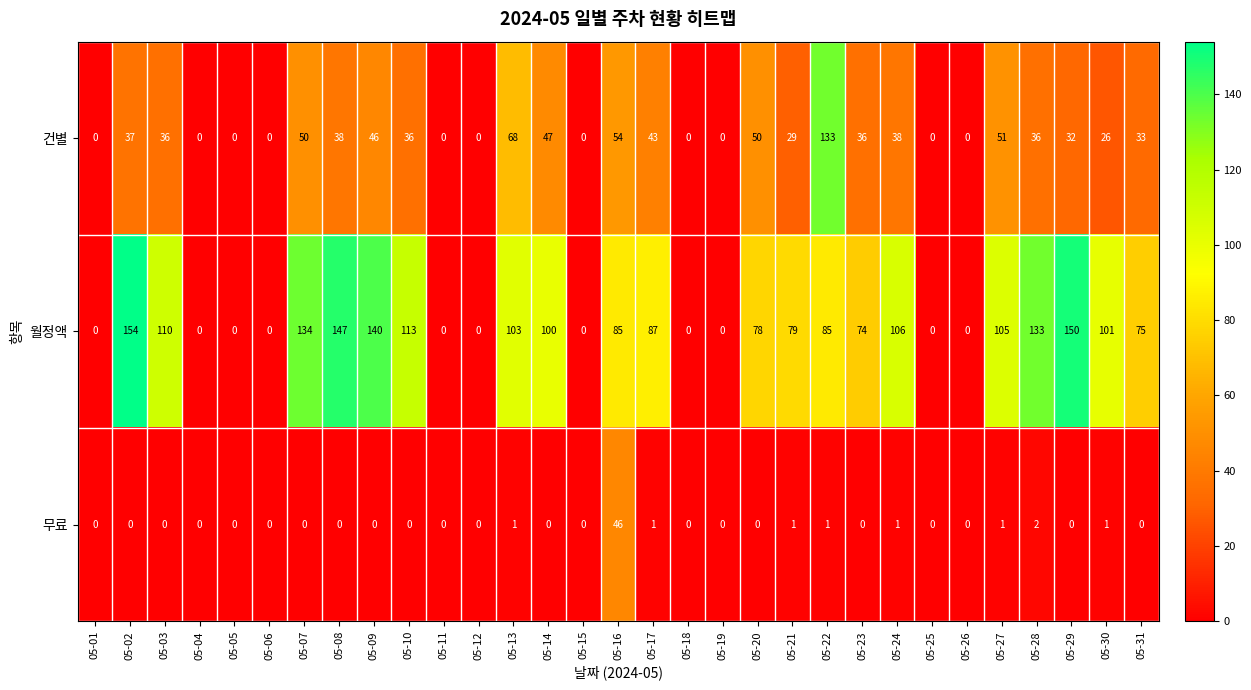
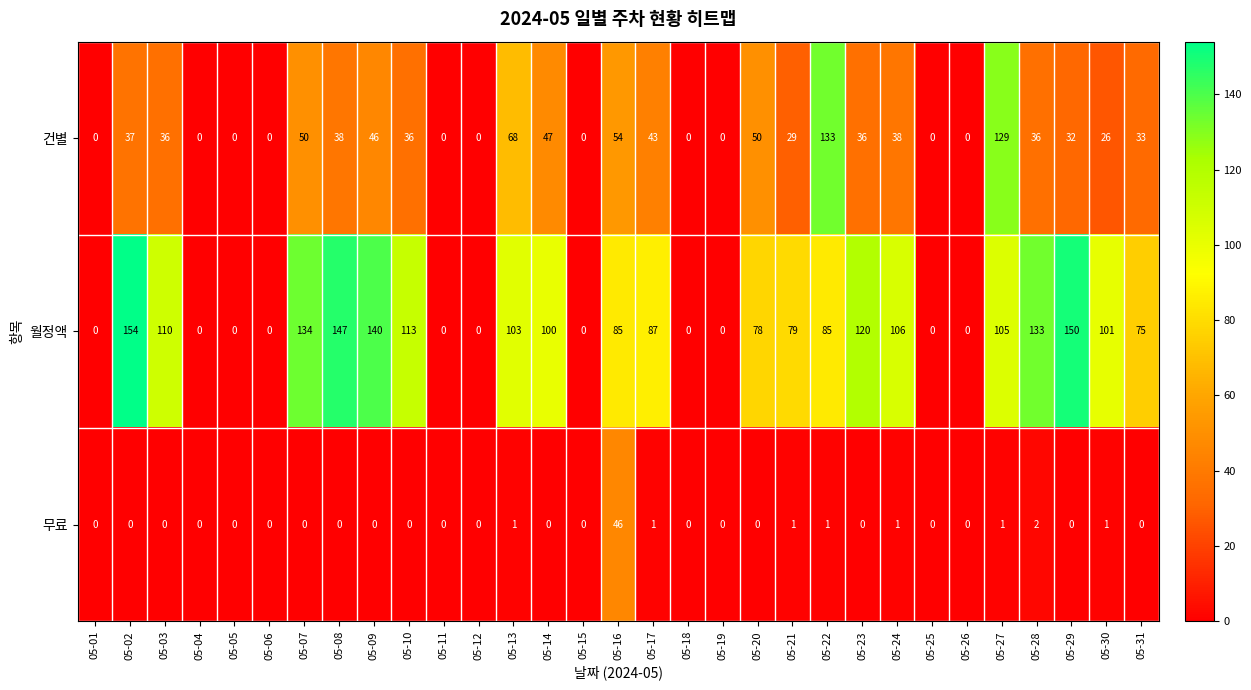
건별, 05-27: 51 -> 129
월정액, 05-23: 74 -> 120
